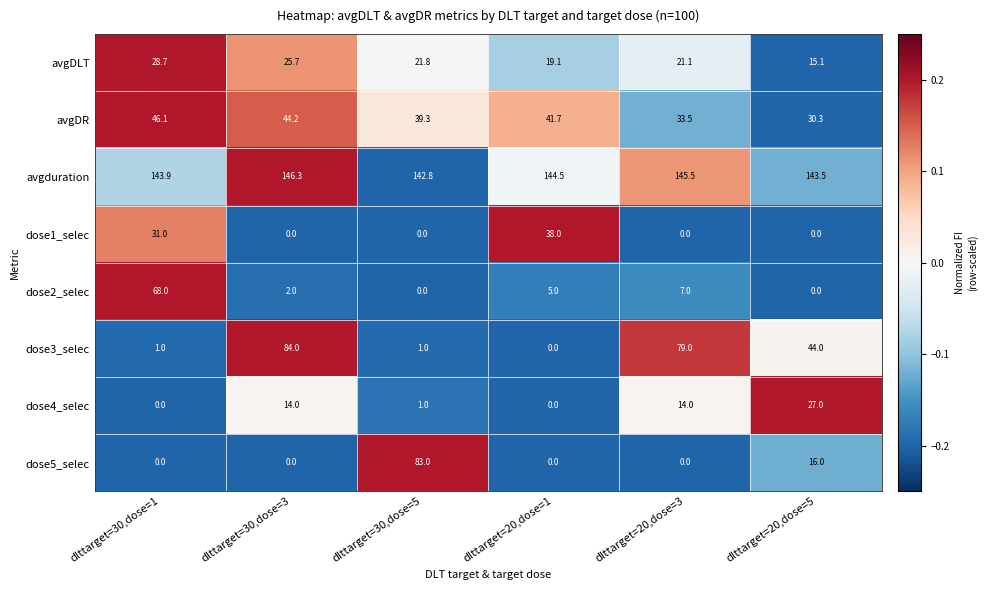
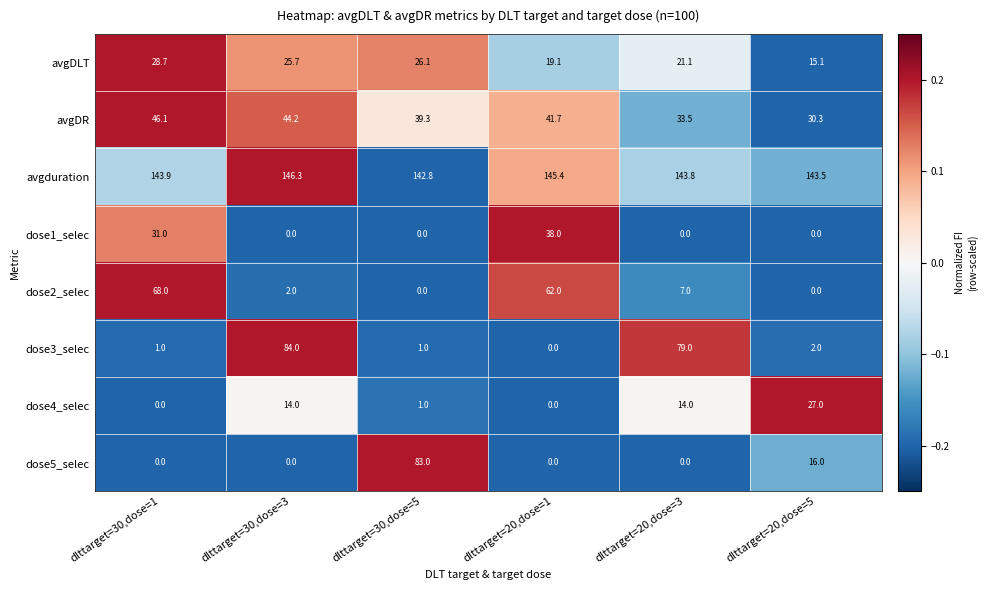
avgDLT, dlttarget=30,dose=5: 21.8 -> 26.1
avgduration, dlttarget=20,dose=1: 144.5 -> 145.4
avgduration, dlttarget=20,dose=3: 145.5 -> 143.8
dose2_selec, dlttarget=20,dose=1: 5.0 -> 62.0
dose3_selec, dlttarget=20,dose=5: 44.0 -> 2.0
